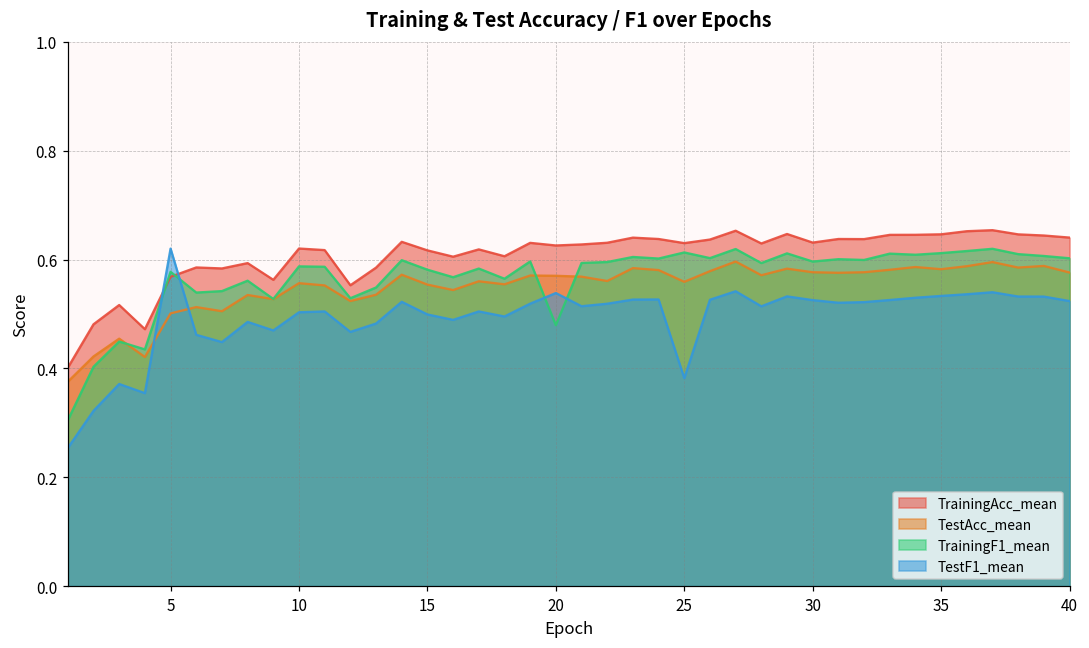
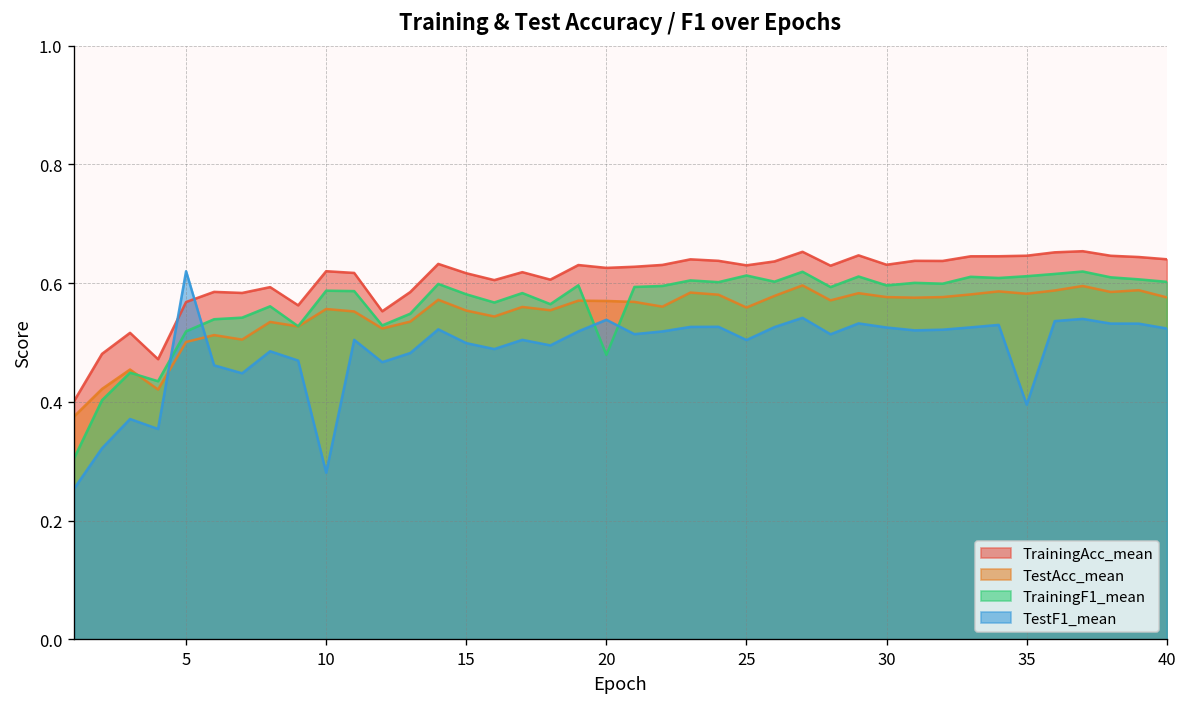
TrainingF1_mean, 5: 0.58 -> 0.52
TestF1_mean, 10: 0.50 -> 0.28
TestF1_mean, 25: 0.38 -> 0.50
TestF1_mean, 35: 0.53 -> 0.40
